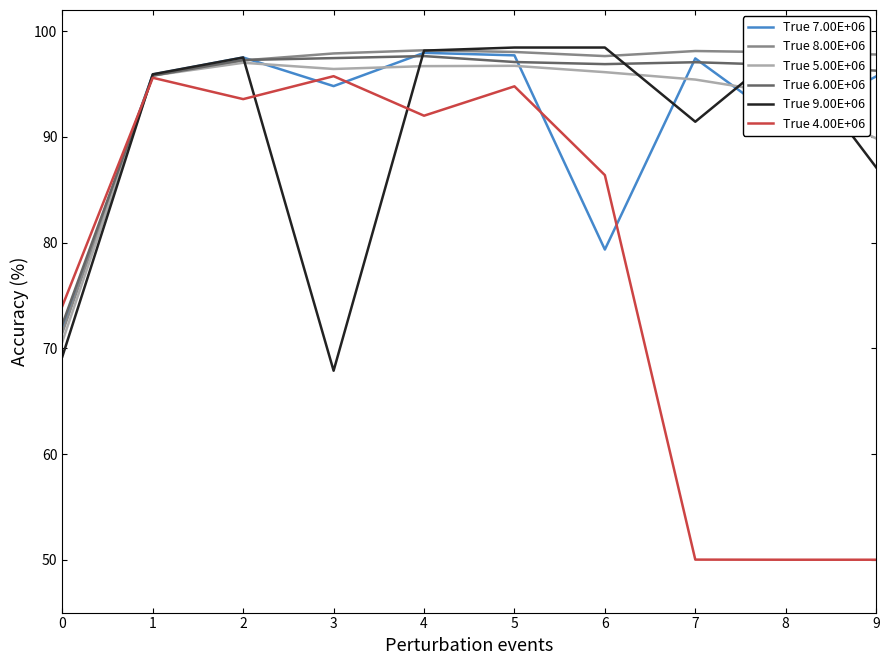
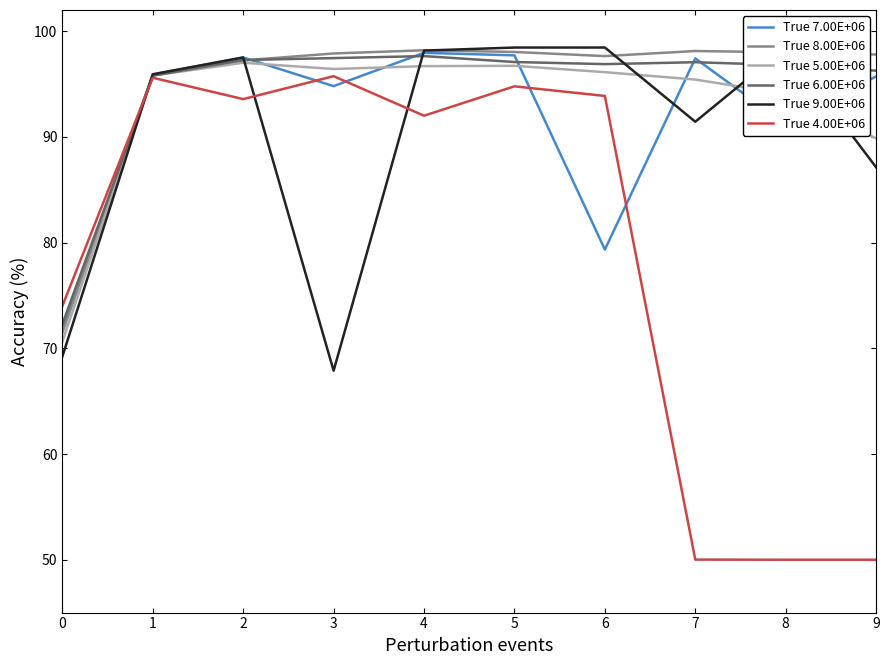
True 4.00E+06, 6: 86.4 -> 93.9
